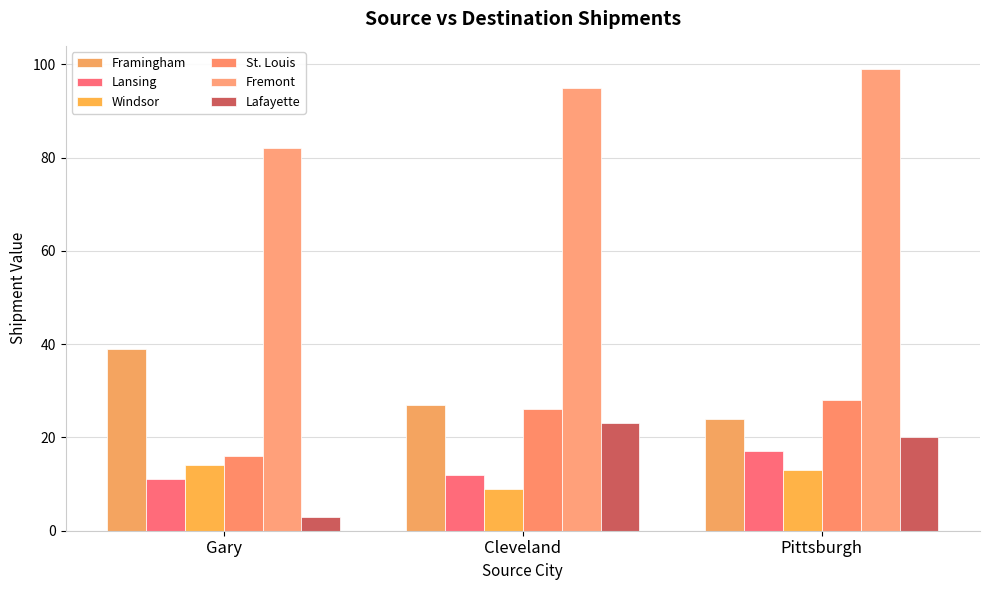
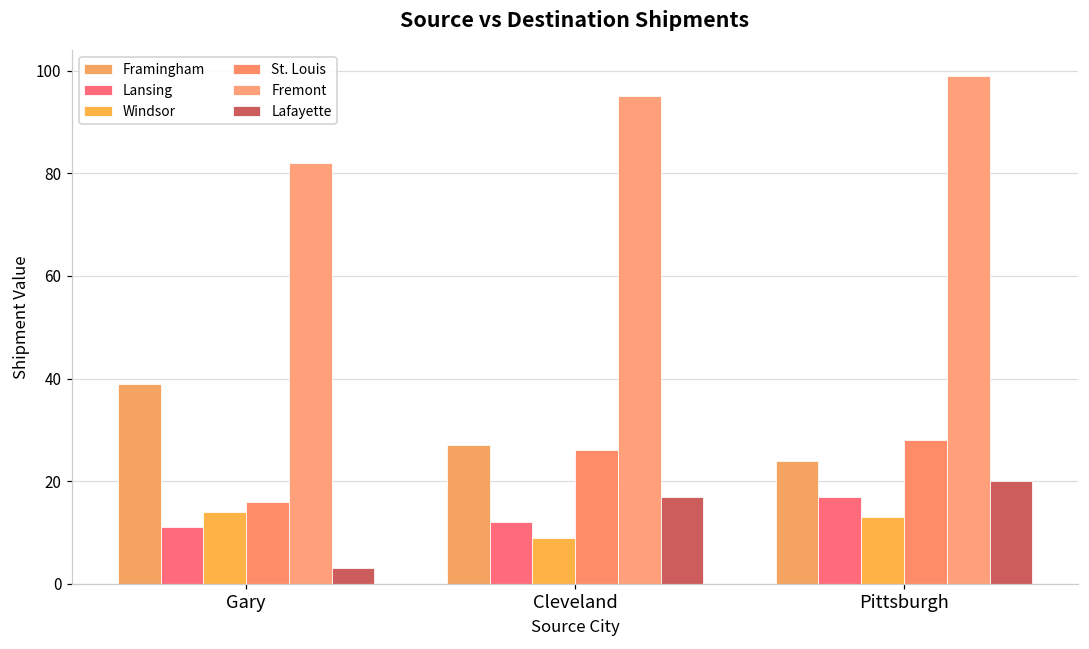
Lafayette, Cleveland: 23 -> 17
